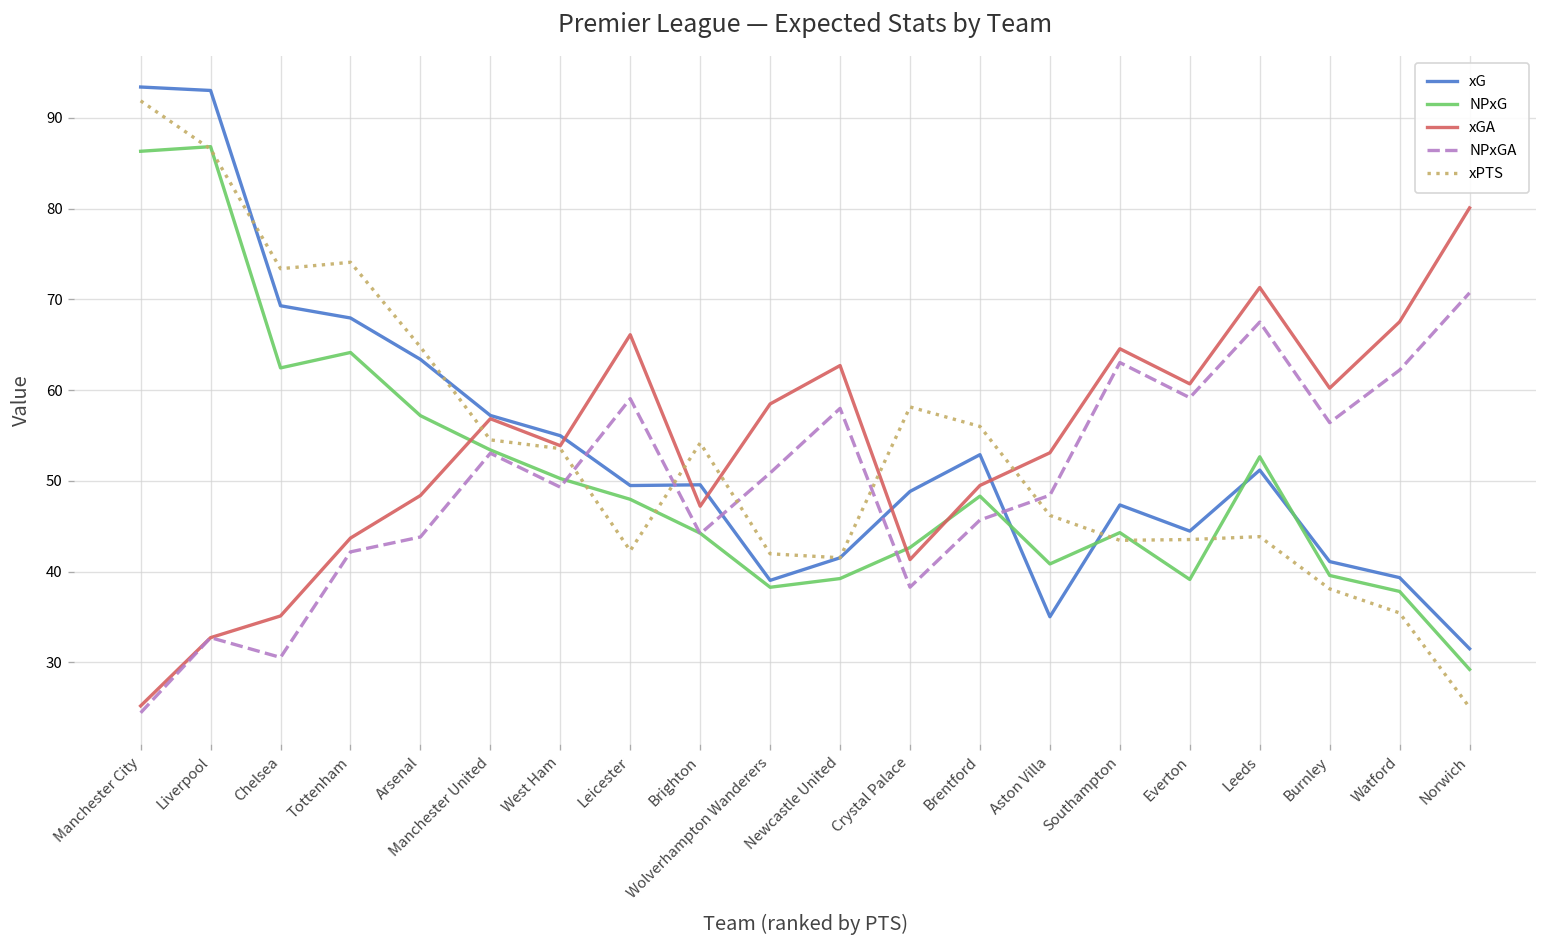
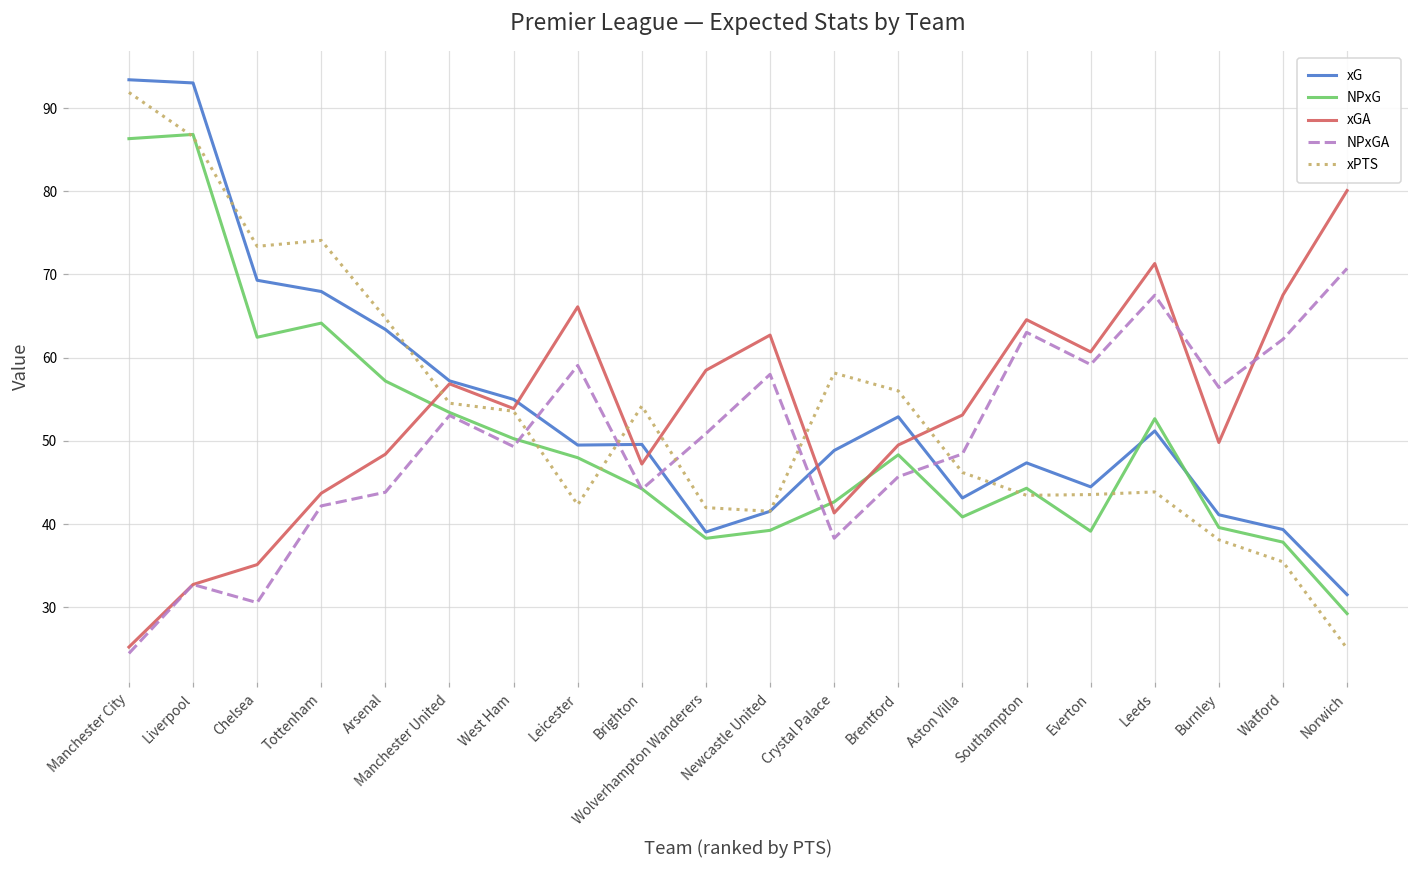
xG, Aston Villa: 35 -> 43
xGA, Burnley: 60 -> 50
